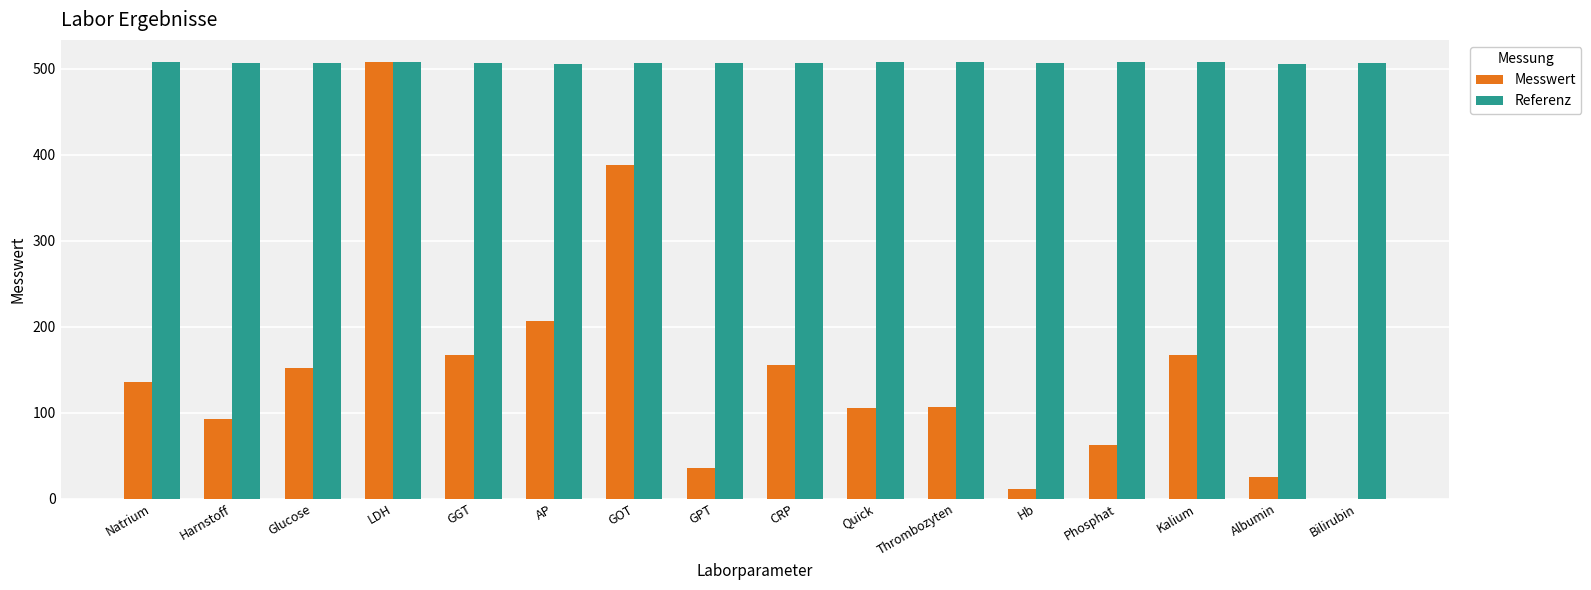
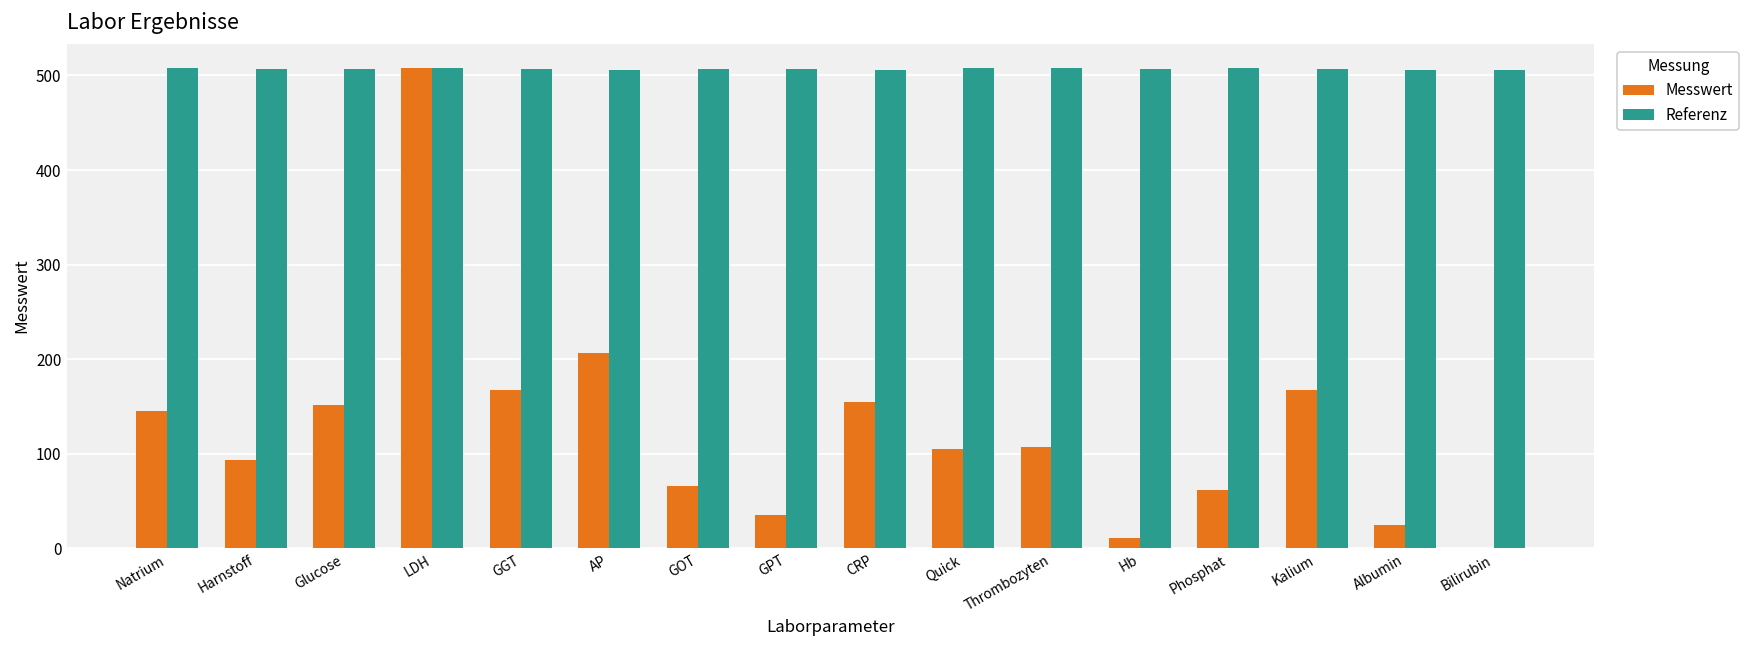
Messwert, Natrium: 140 -> 150
Messwert, GOT: 390 -> 70
